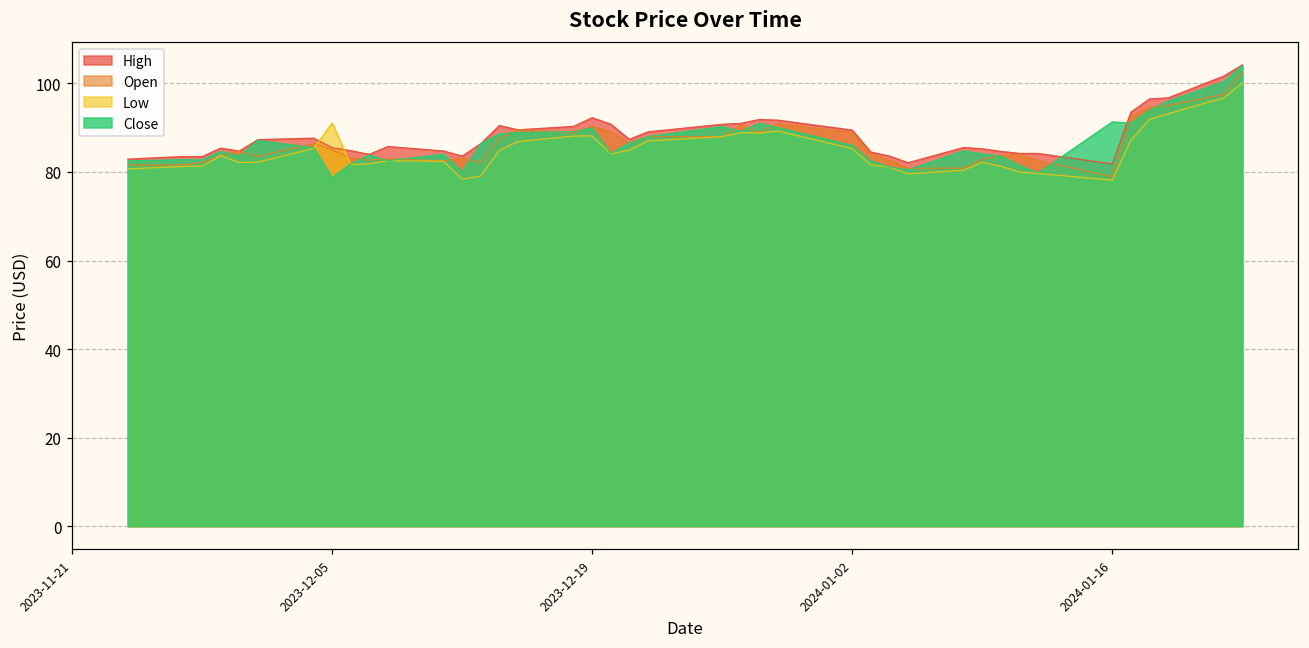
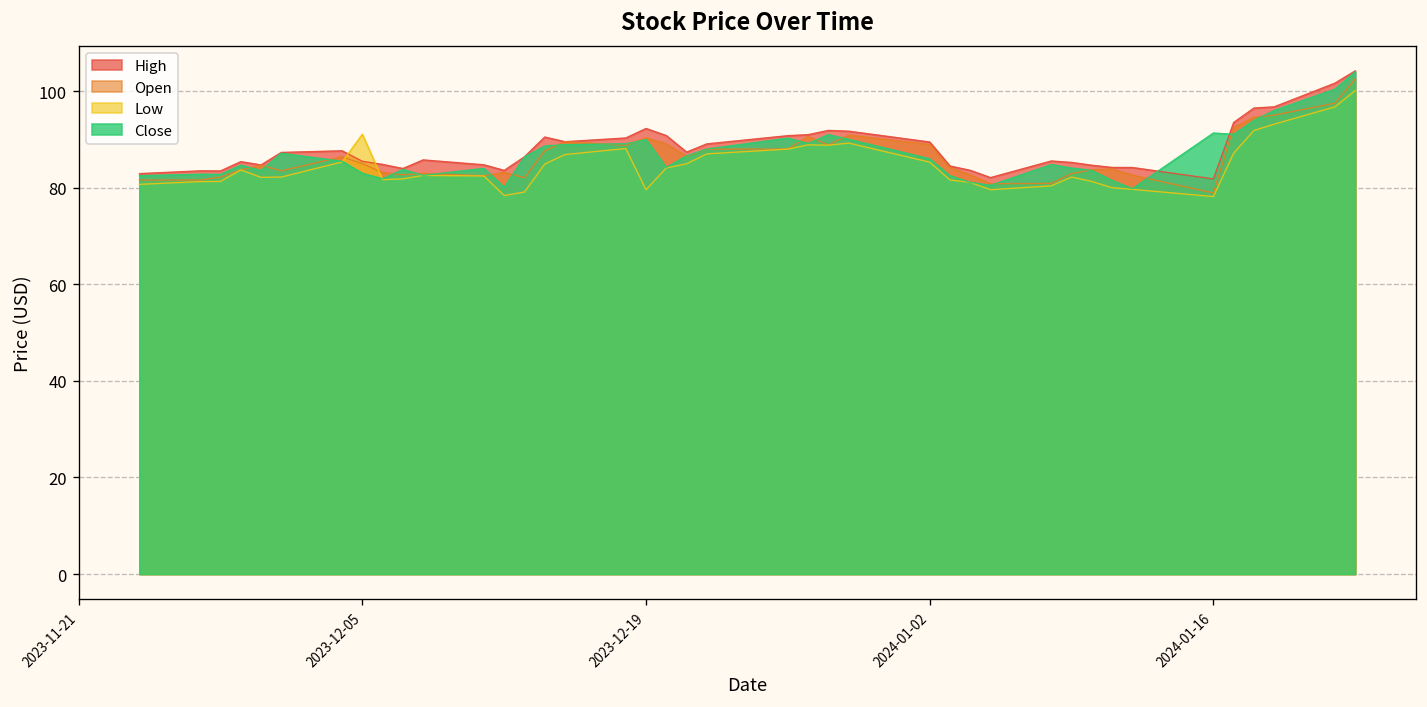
Close, 2023-12-05: 79 -> 83
Low, 2023-12-19: 88 -> 80
